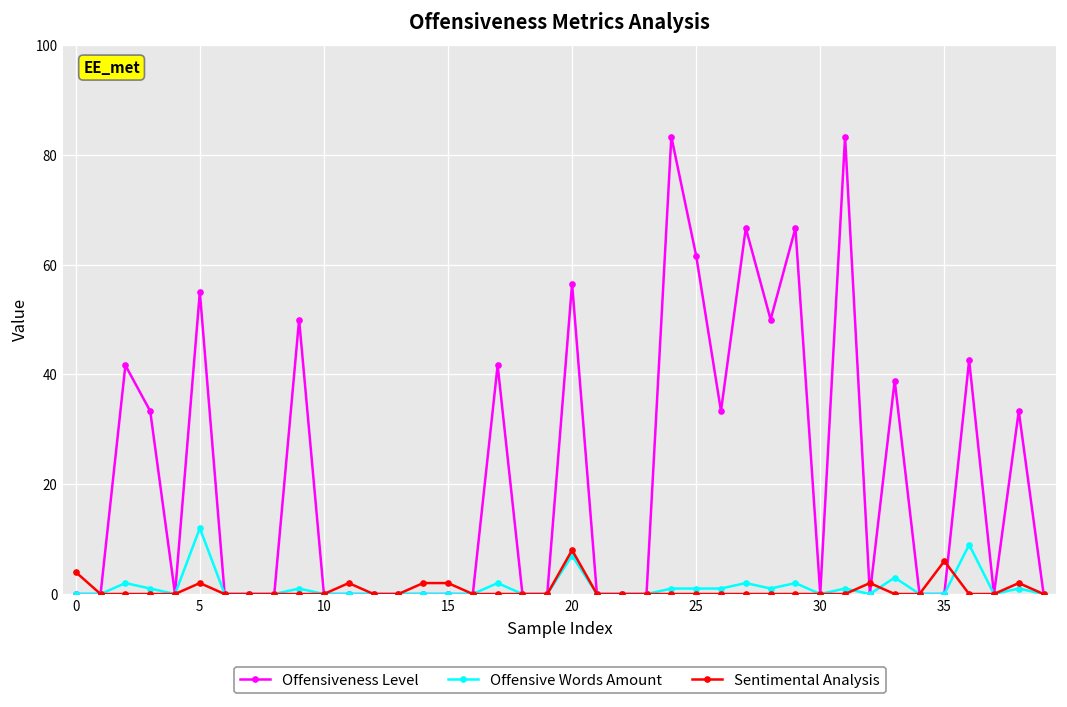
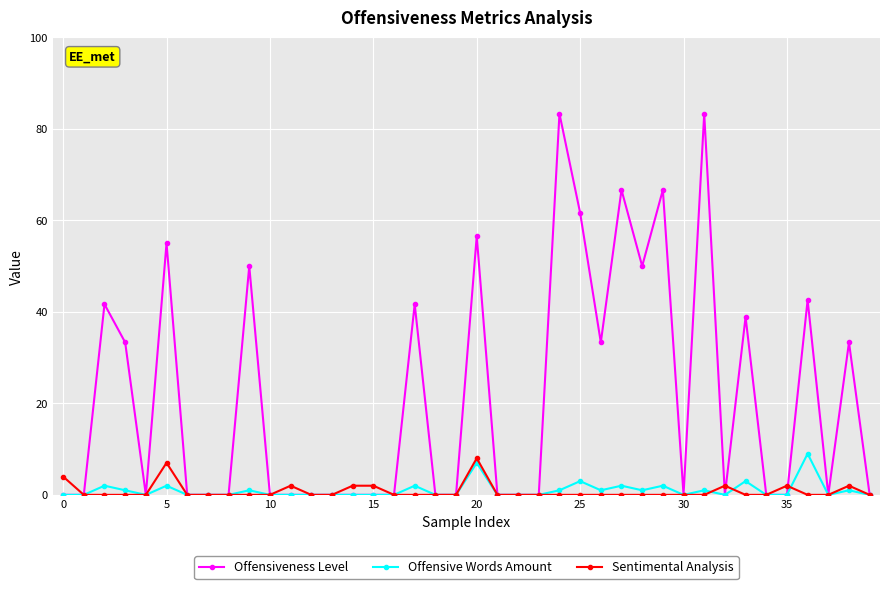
Offensive Words Amount, 5: 12 -> 2
Sentimental Analysis, 5: 2 -> 7
Offensive Words Amount, 25: 1 -> 3
Sentimental Analysis, 35: 6 -> 2
